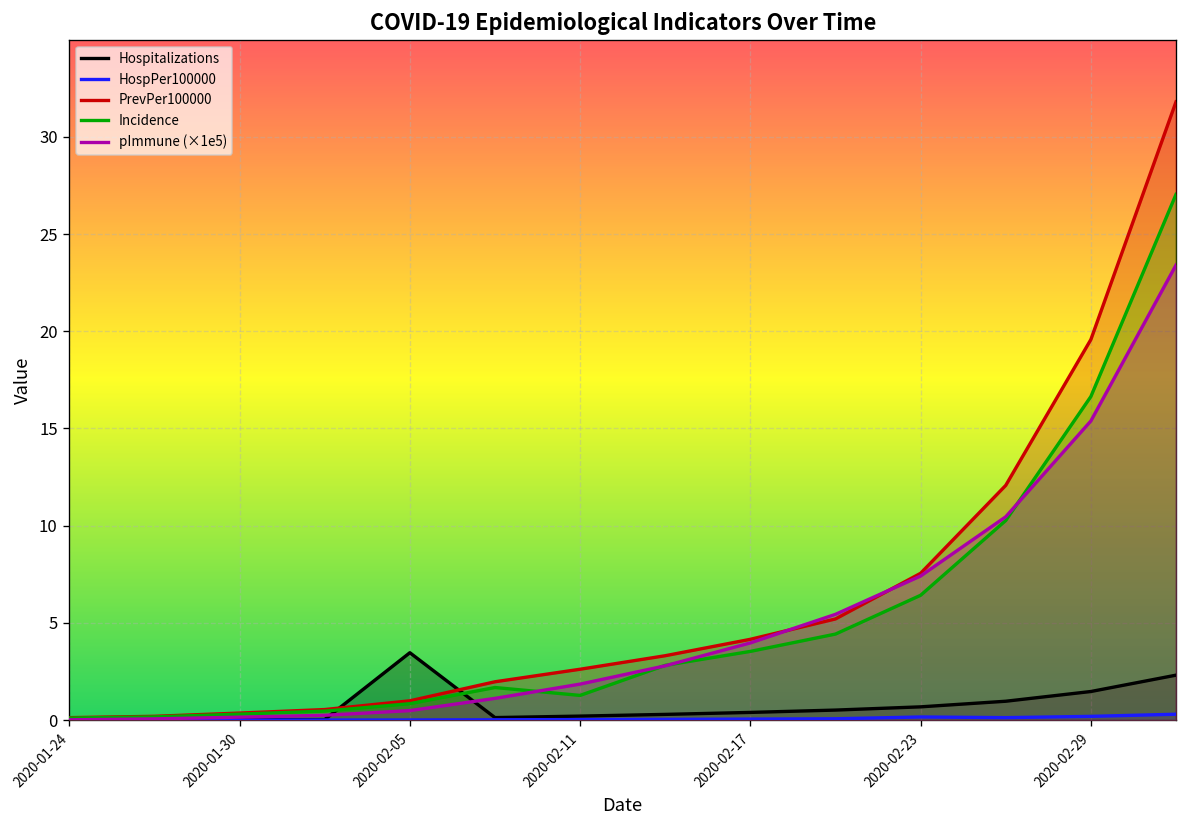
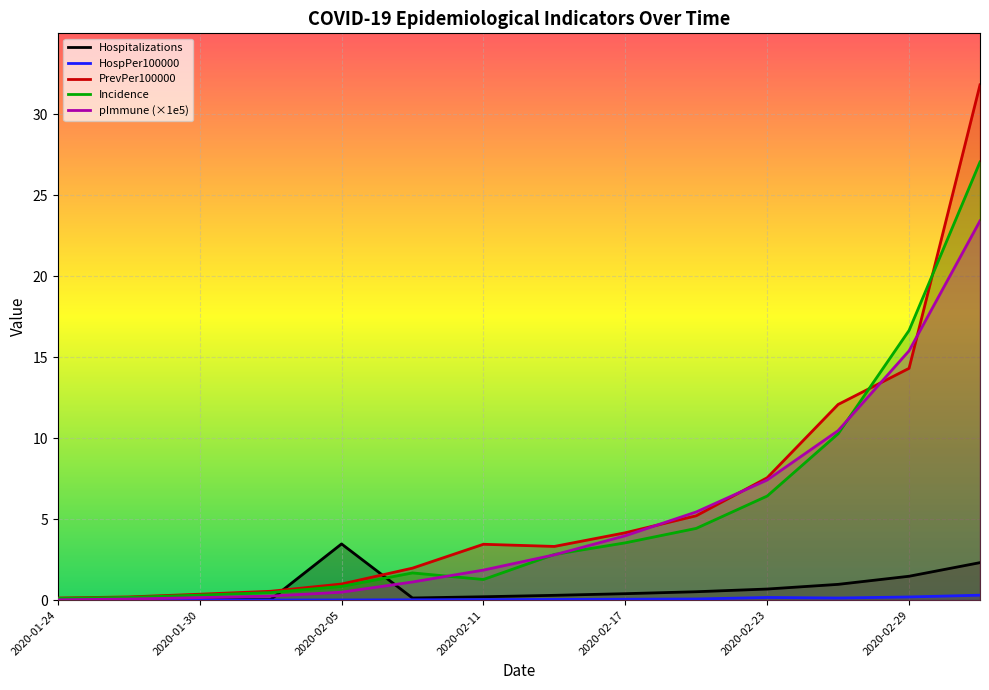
PrevPer100000, 2020-02-11: 2.6 -> 3.4
PrevPer100000, 2020-02-29: 19.6 -> 14.3
